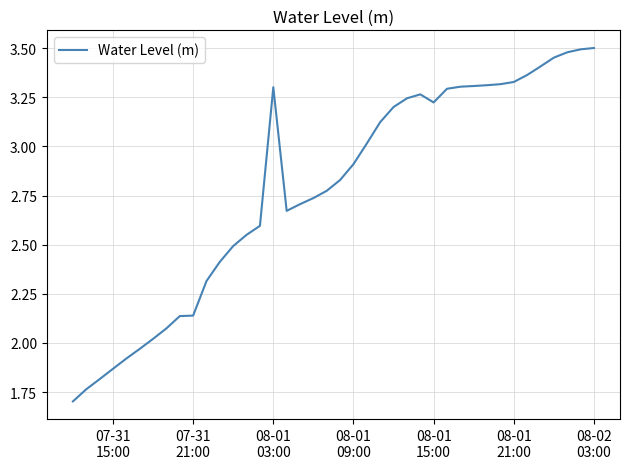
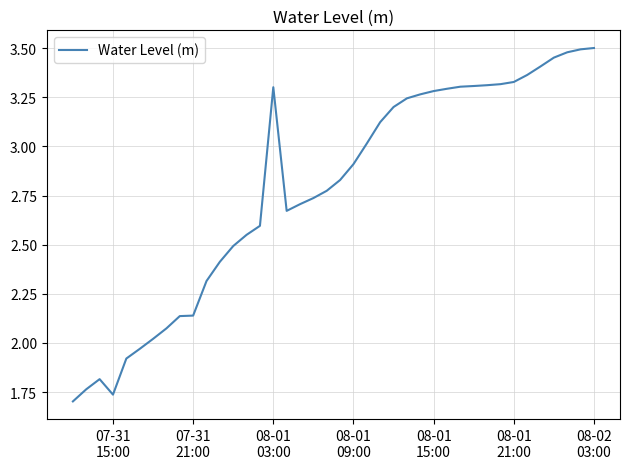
07-31 15:00: 1.87 -> 1.74
08-01 15:00: 3.22 -> 3.28
